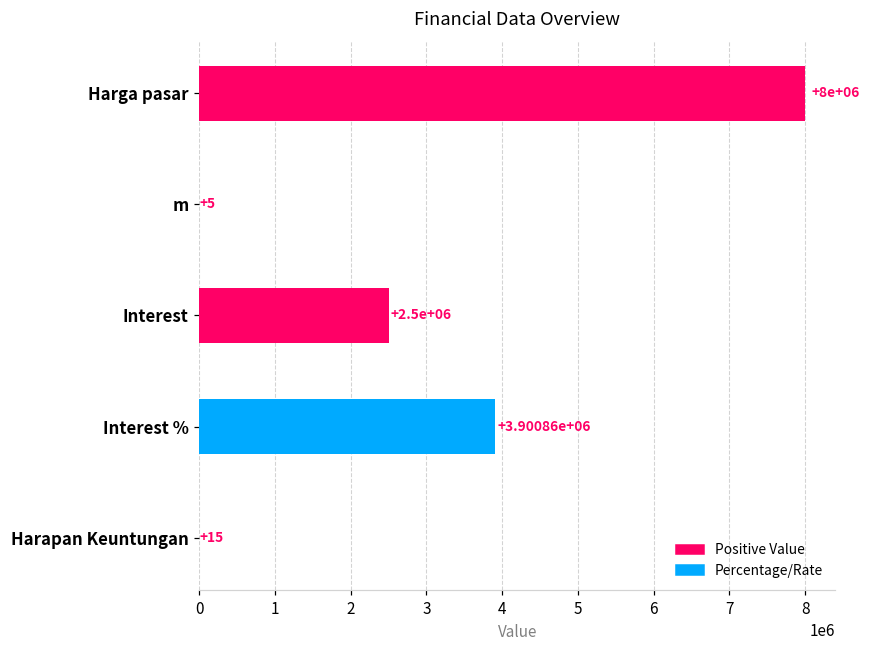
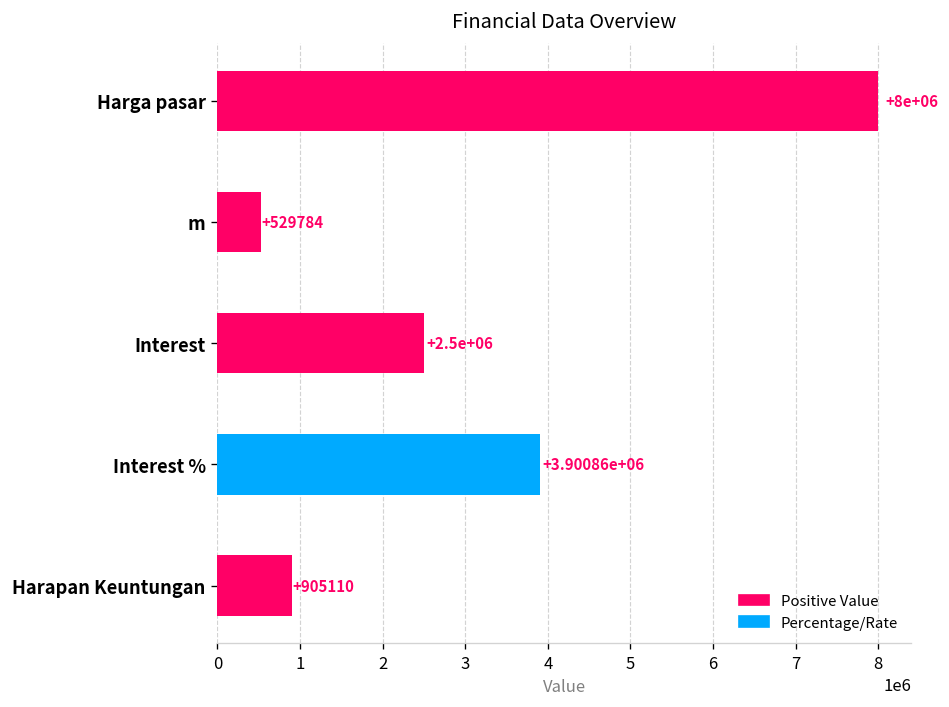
m: +5 -> +529784
Harapan Keuntungan: +15 -> +905110
